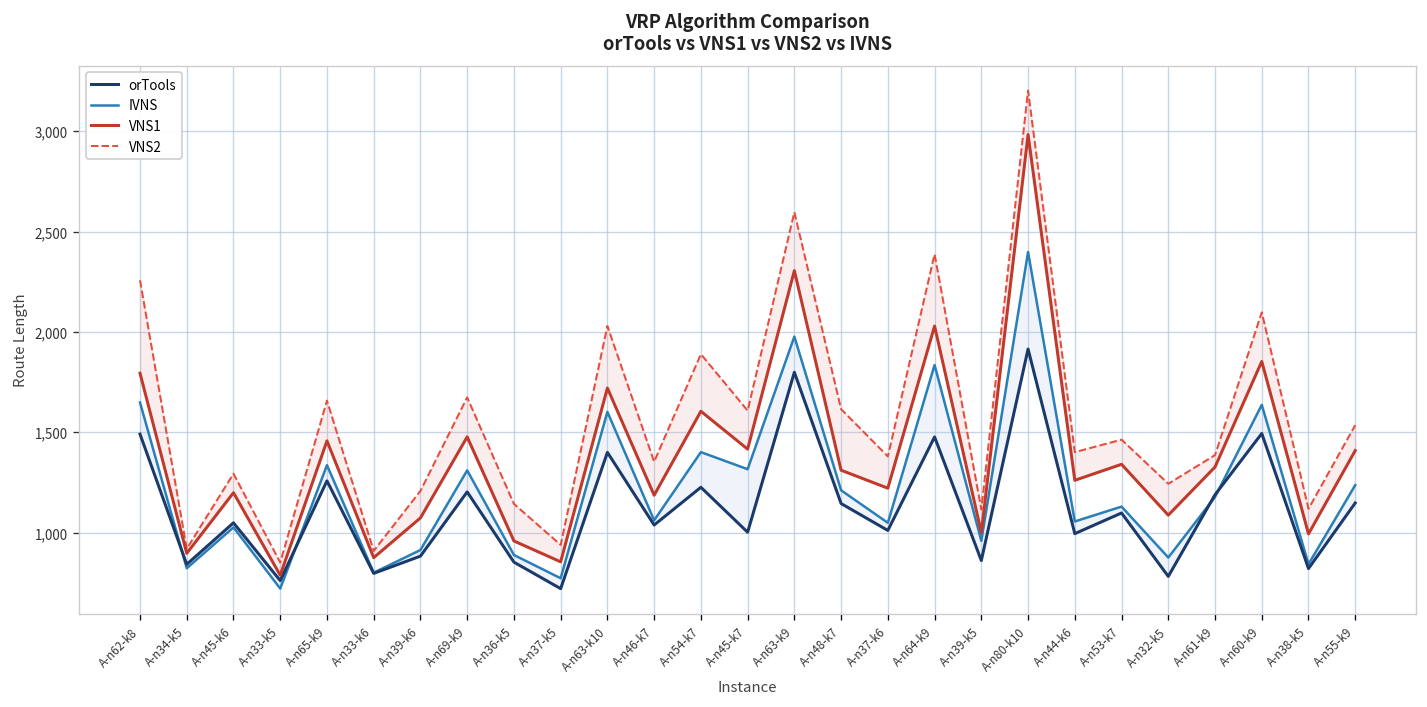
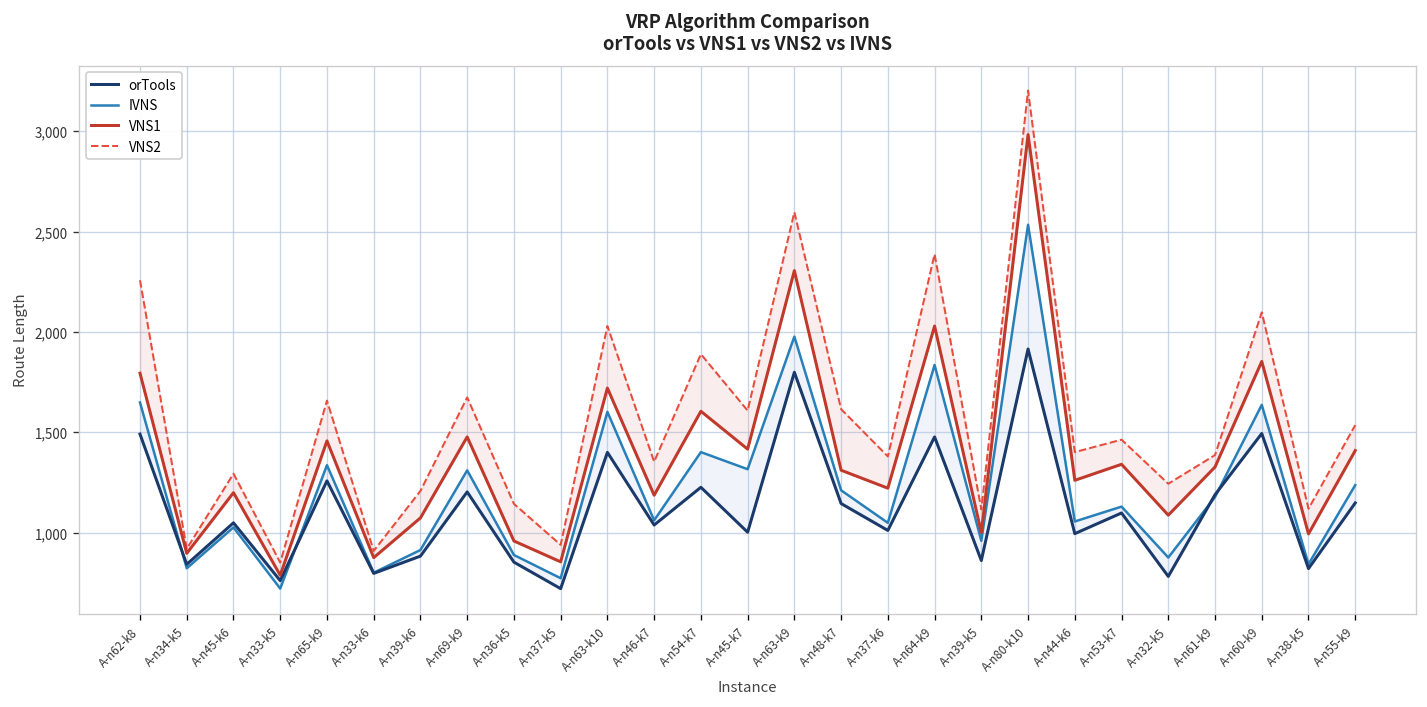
IVNS, A-n80-k10: 2,400 -> 2,530
